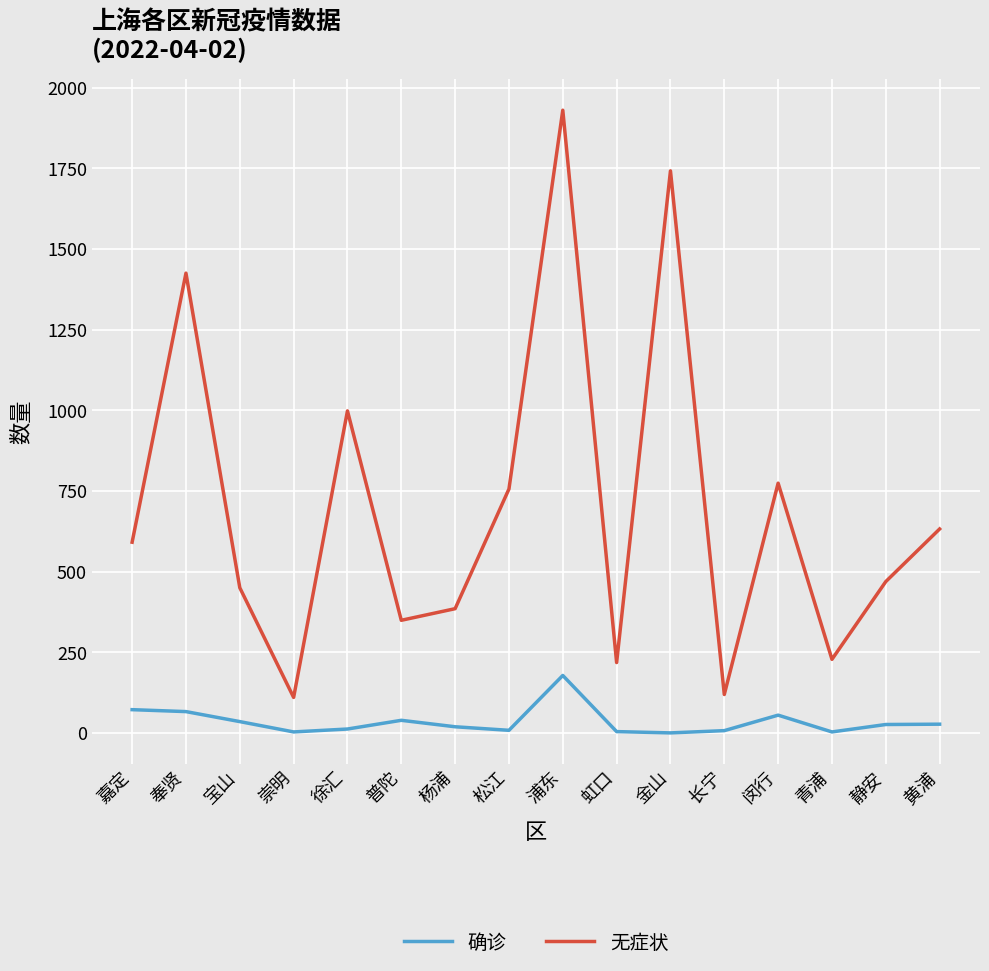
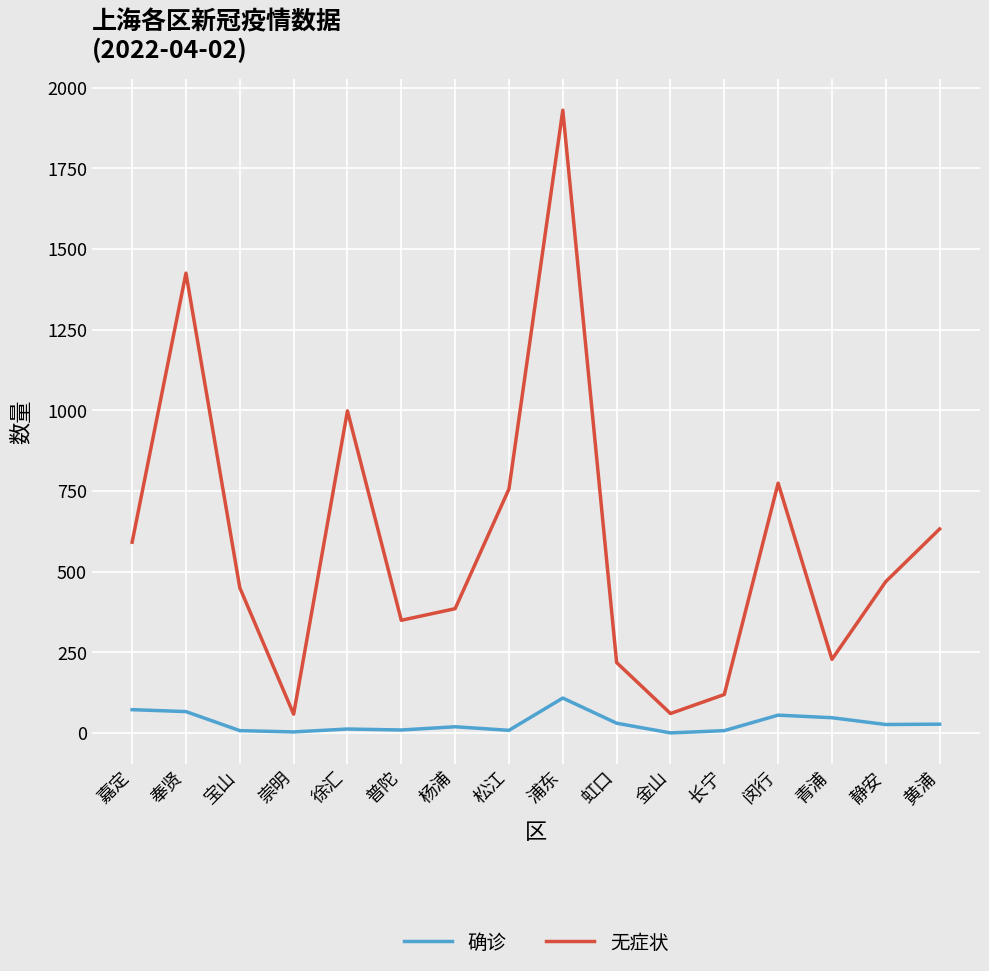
确诊, 宝山: 40 -> 10
无症状, 崇明: 110 -> 60
确诊, 普陀: 40 -> 10
确诊, 浦东: 180 -> 110
确诊, 虹口: 0 -> 30
无症状, 金山: 1740 -> 60
确诊, 青浦: 0 -> 50
